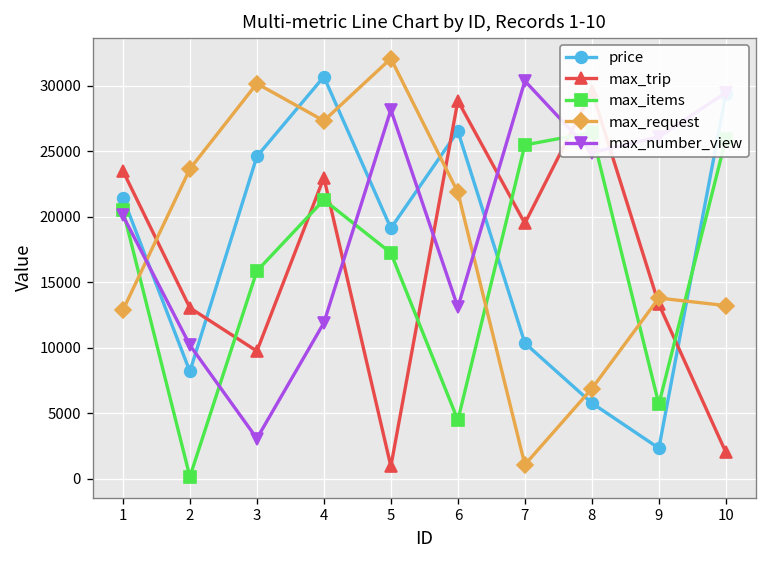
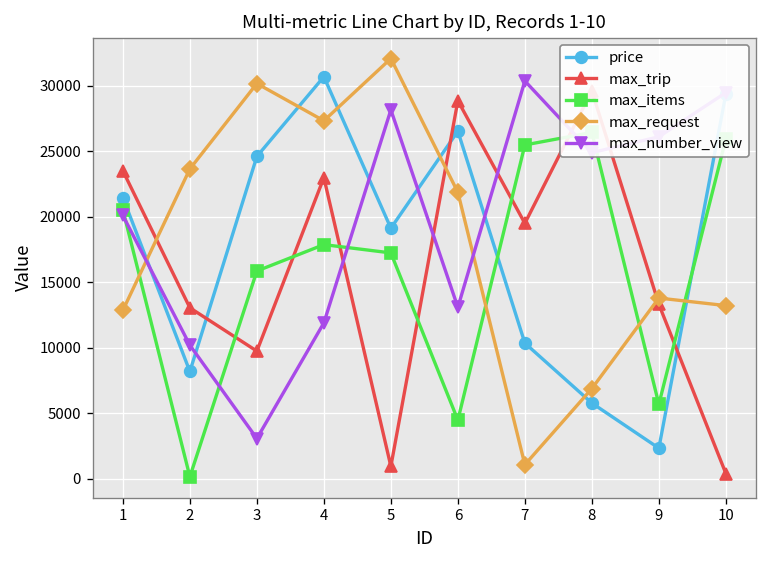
max_items, 4: 21300 -> 17900
max_trip, 10: 2000 -> 400
